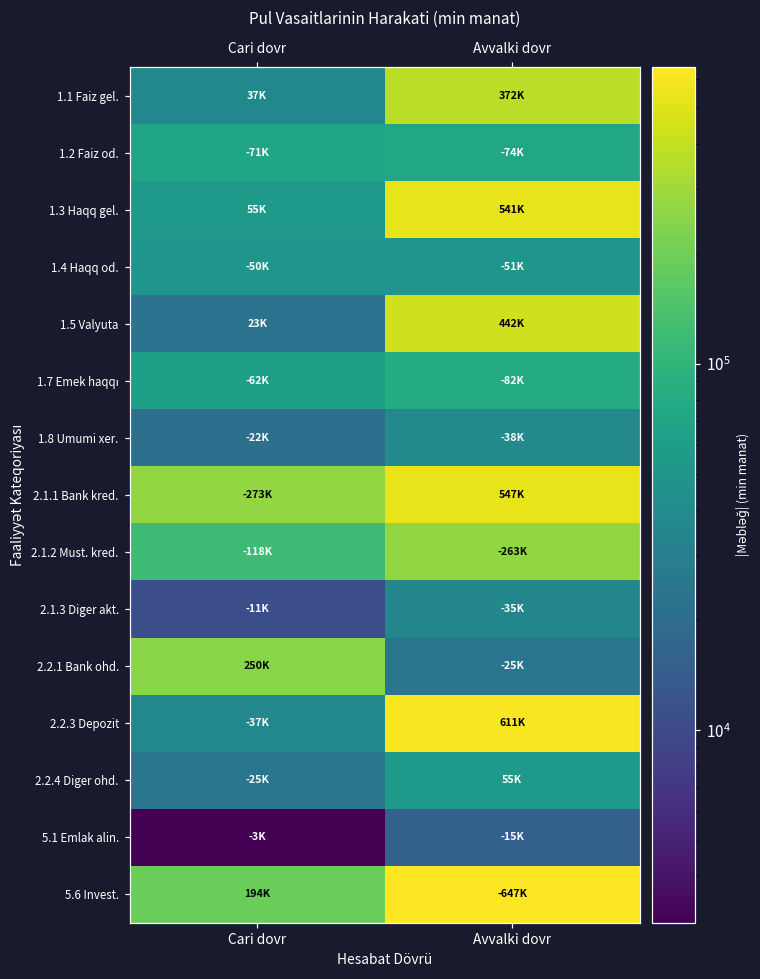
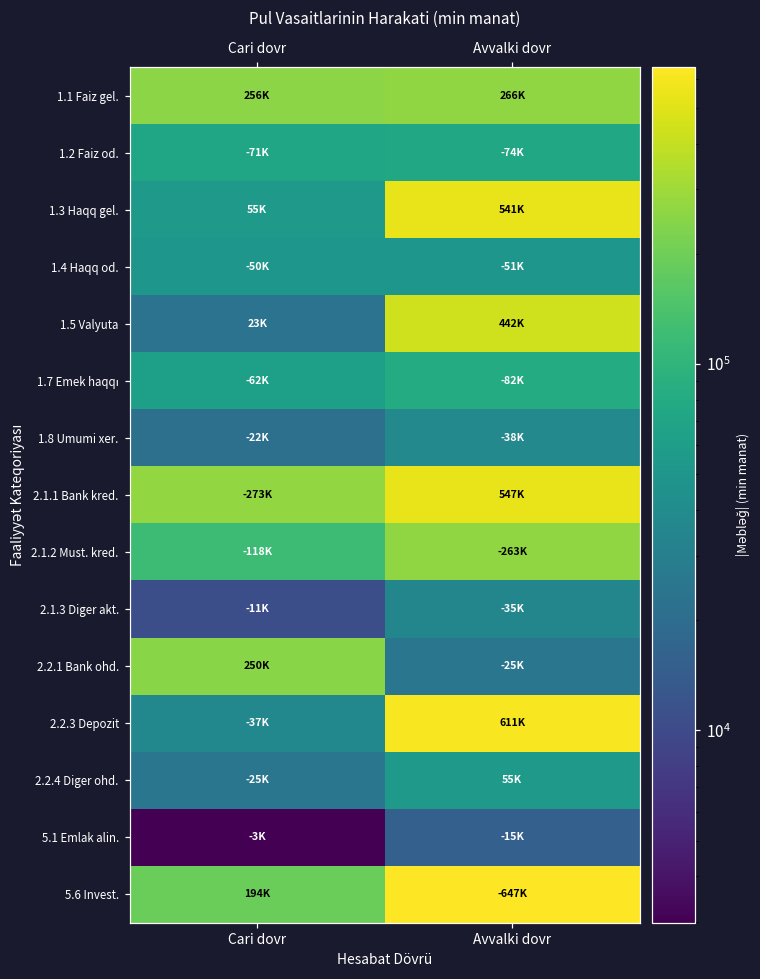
1.1 Faiz gel., Cari dovr: 37K -> 256K
1.1 Faiz gel., Avvalki dovr: 372K -> 266K
